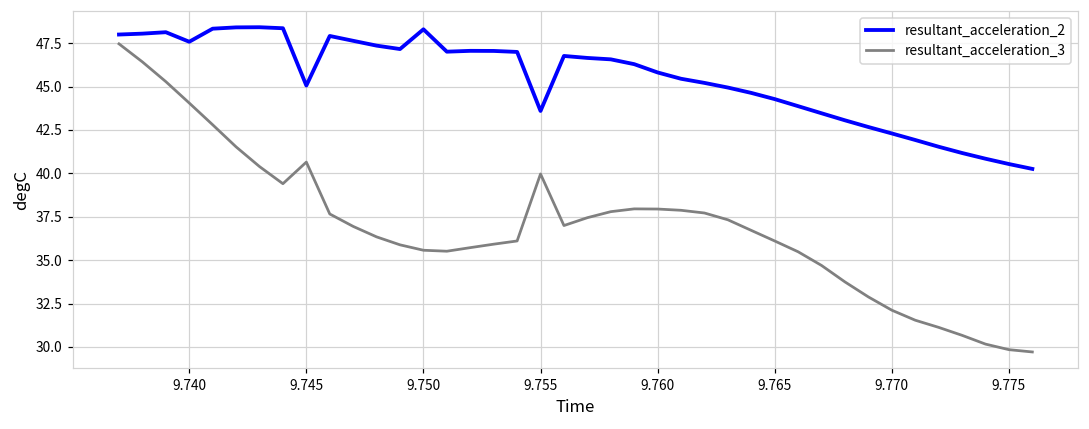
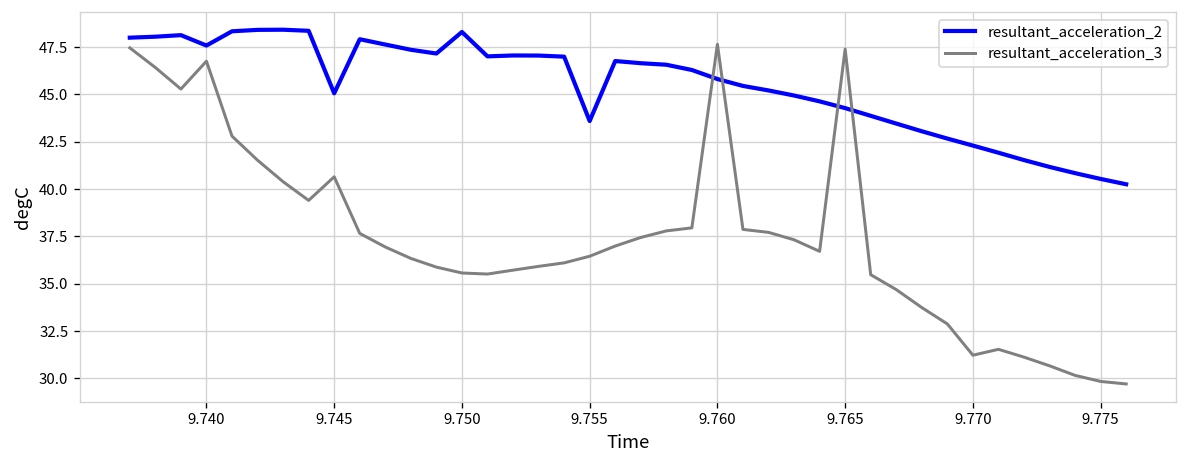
resultant_acceleration_3, 9.740: 44.1 -> 46.8
resultant_acceleration_3, 9.755: 40.0 -> 36.5
resultant_acceleration_3, 9.760: 37.9 -> 47.7
resultant_acceleration_3, 9.765: 36.1 -> 47.4
resultant_acceleration_3, 9.770: 32.1 -> 31.2
